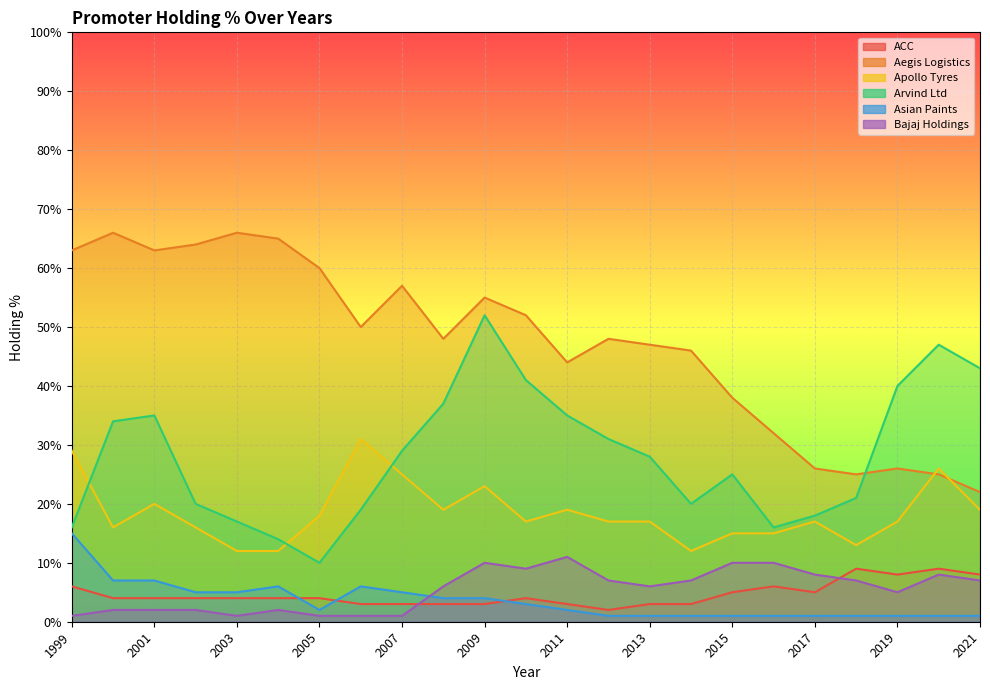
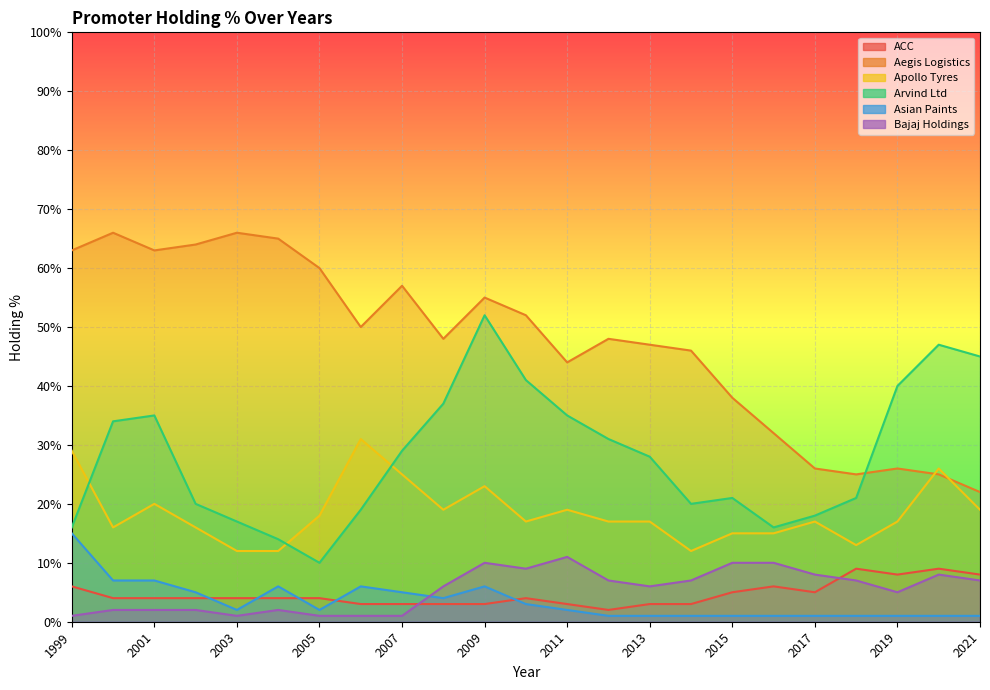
Asian Paints, 2003: 5% -> 2%
Asian Paints, 2009: 4% -> 6%
Arvind Ltd, 2015: 25% -> 21%
Arvind Ltd, 2021: 43% -> 45%
